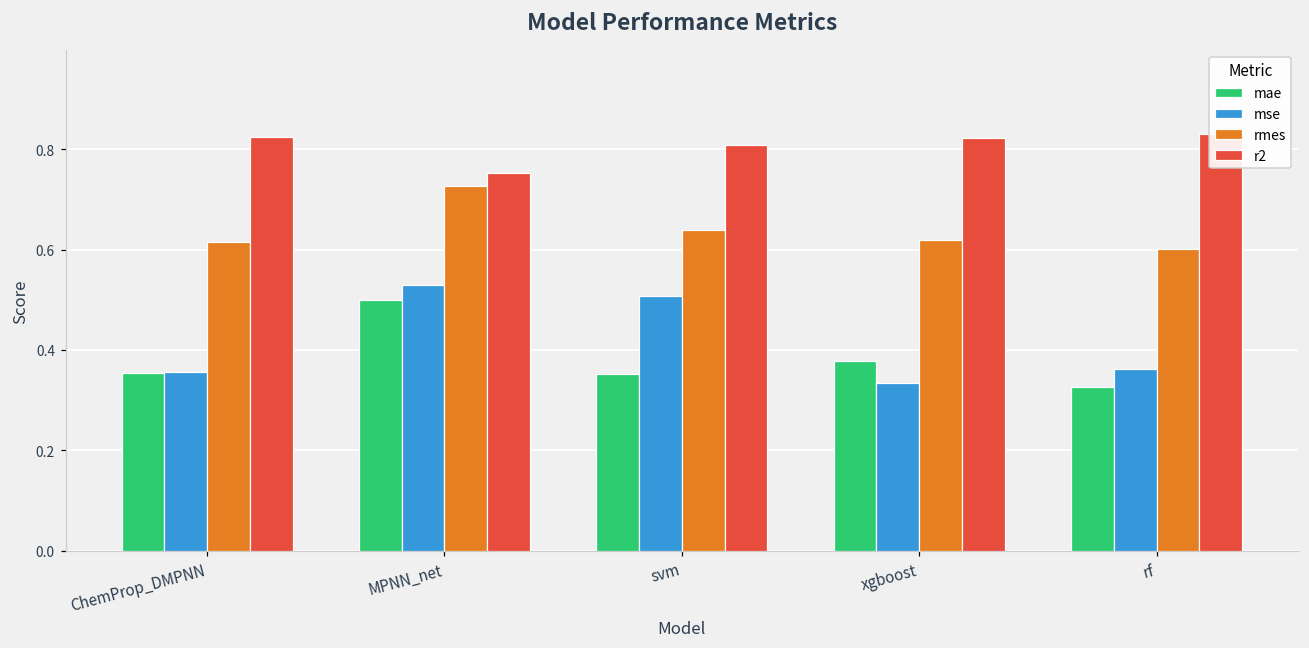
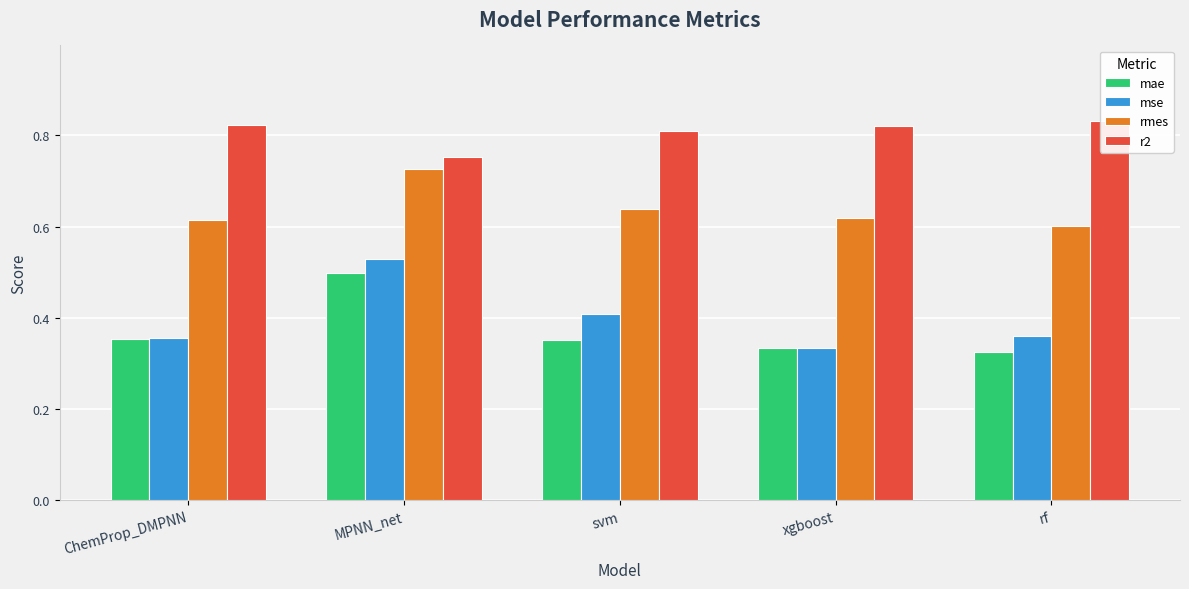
mse, svm: 0.51 -> 0.41
mae, xgboost: 0.38 -> 0.34
